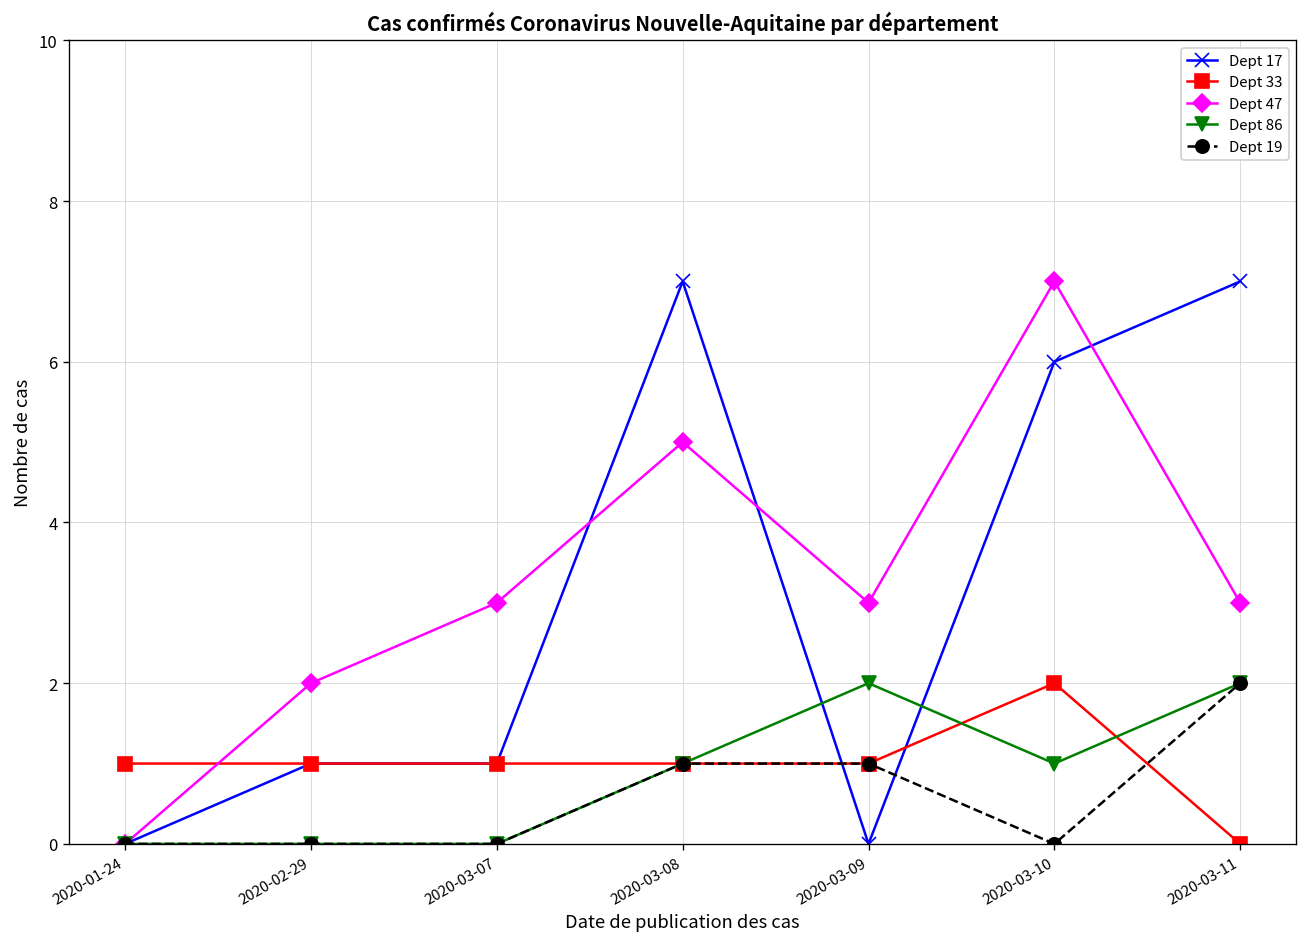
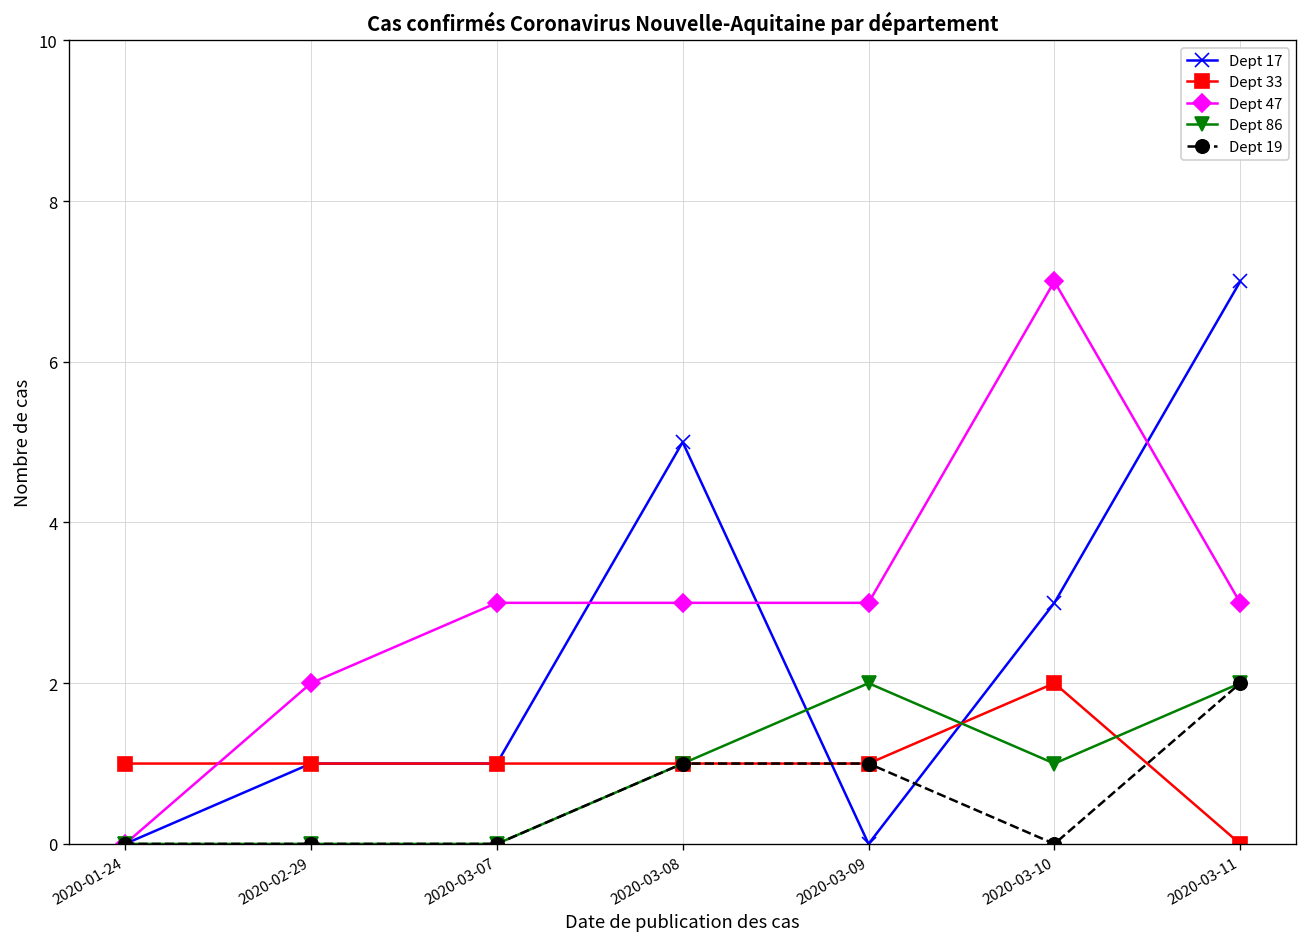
Dept 17, 2020-03-08: 7 -> 5
Dept 47, 2020-03-08: 5 -> 3
Dept 17, 2020-03-10: 6 -> 3
